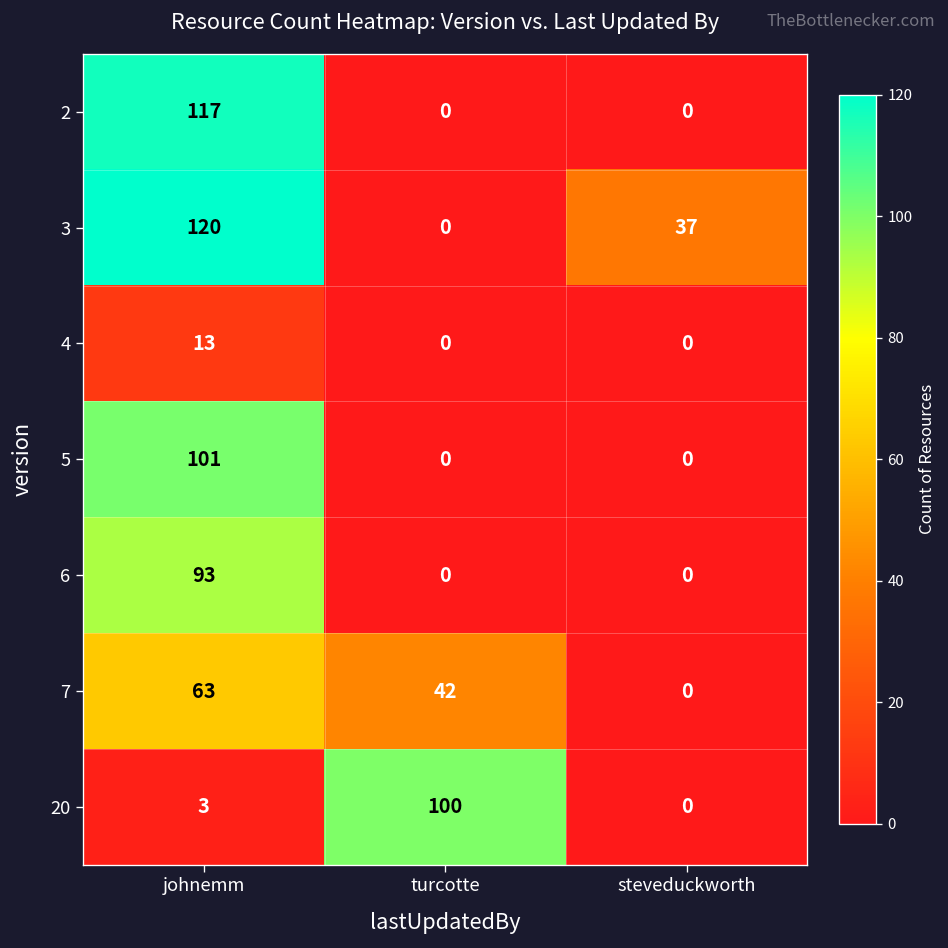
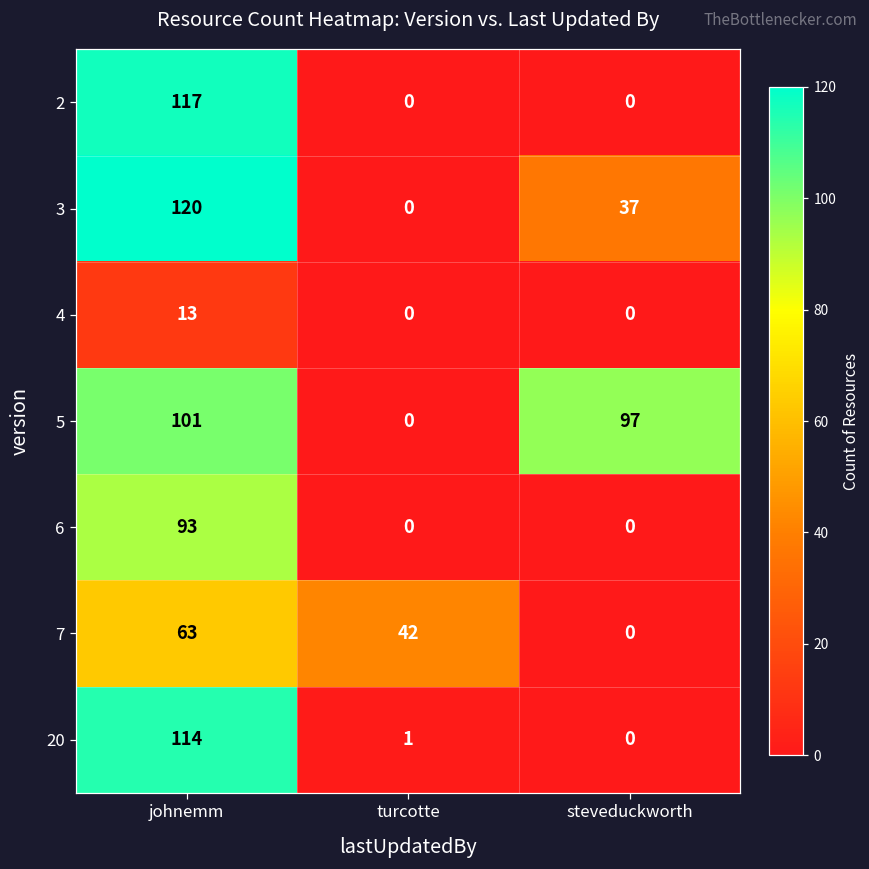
5, steveduckworth: 0 -> 97
20, johnemm: 3 -> 114
20, turcotte: 100 -> 1
